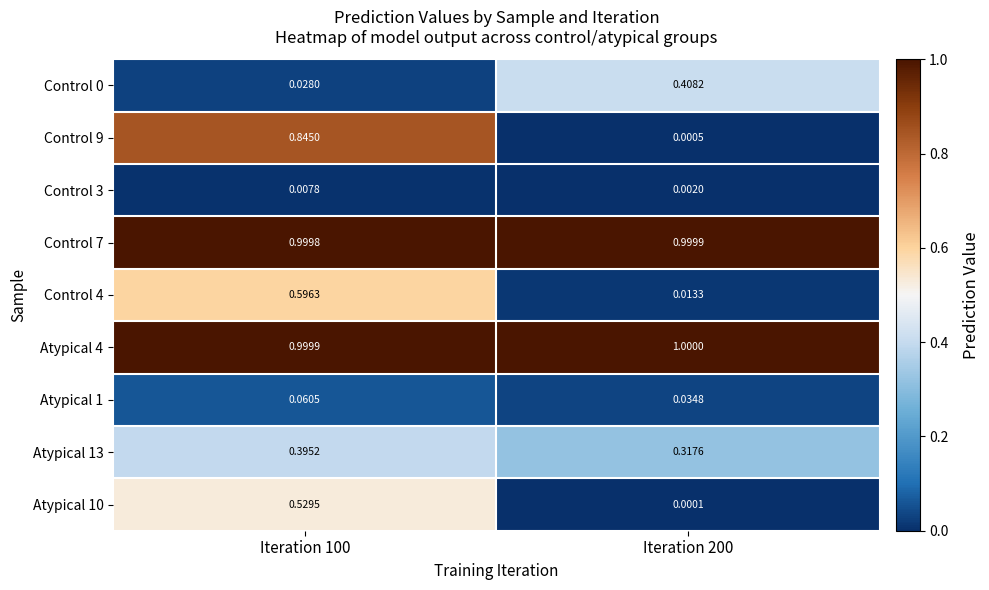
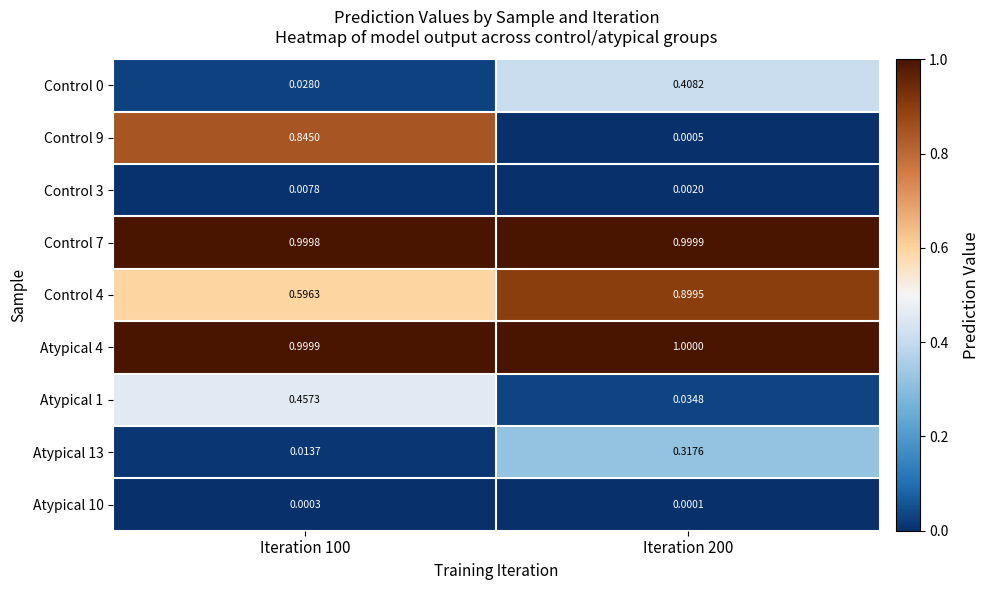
Control 4, Iteration 200: 0.0133 -> 0.8995
Atypical 1, Iteration 100: 0.0605 -> 0.4573
Atypical 13, Iteration 100: 0.3952 -> 0.0137
Atypical 10, Iteration 100: 0.5295 -> 0.0003
